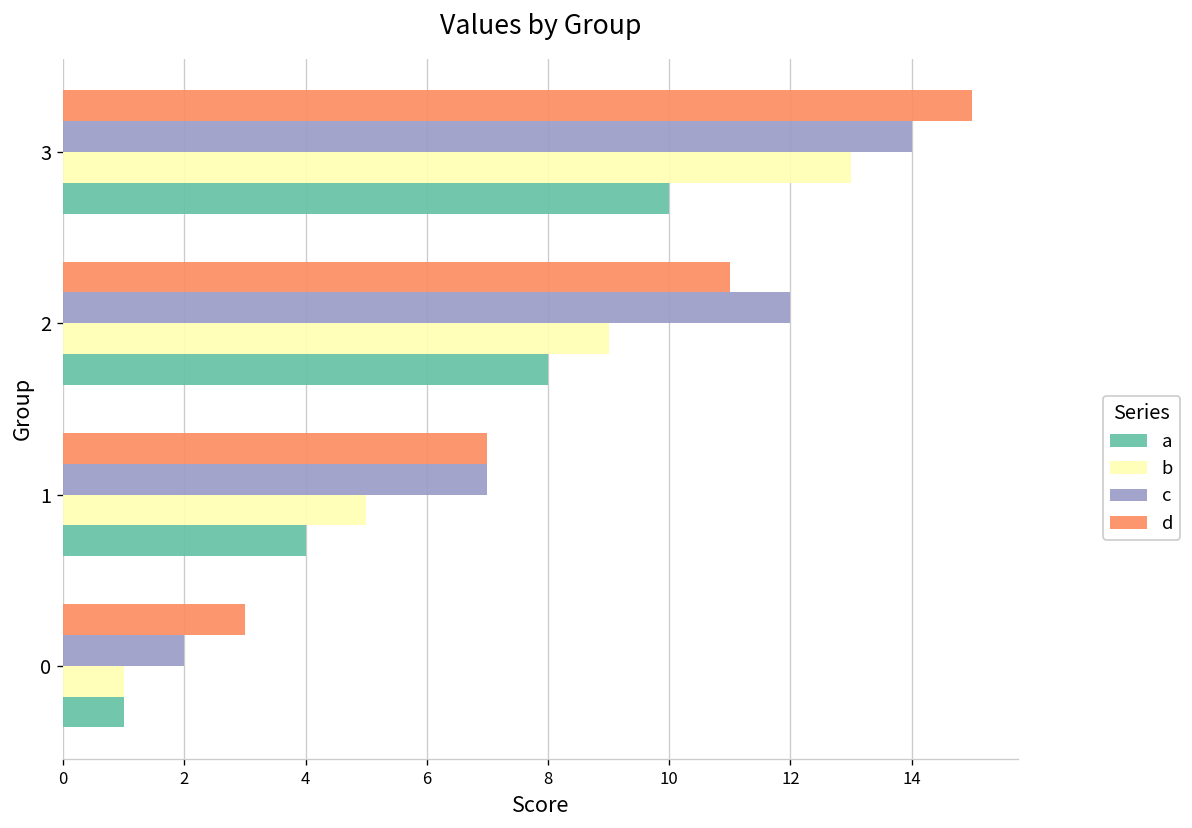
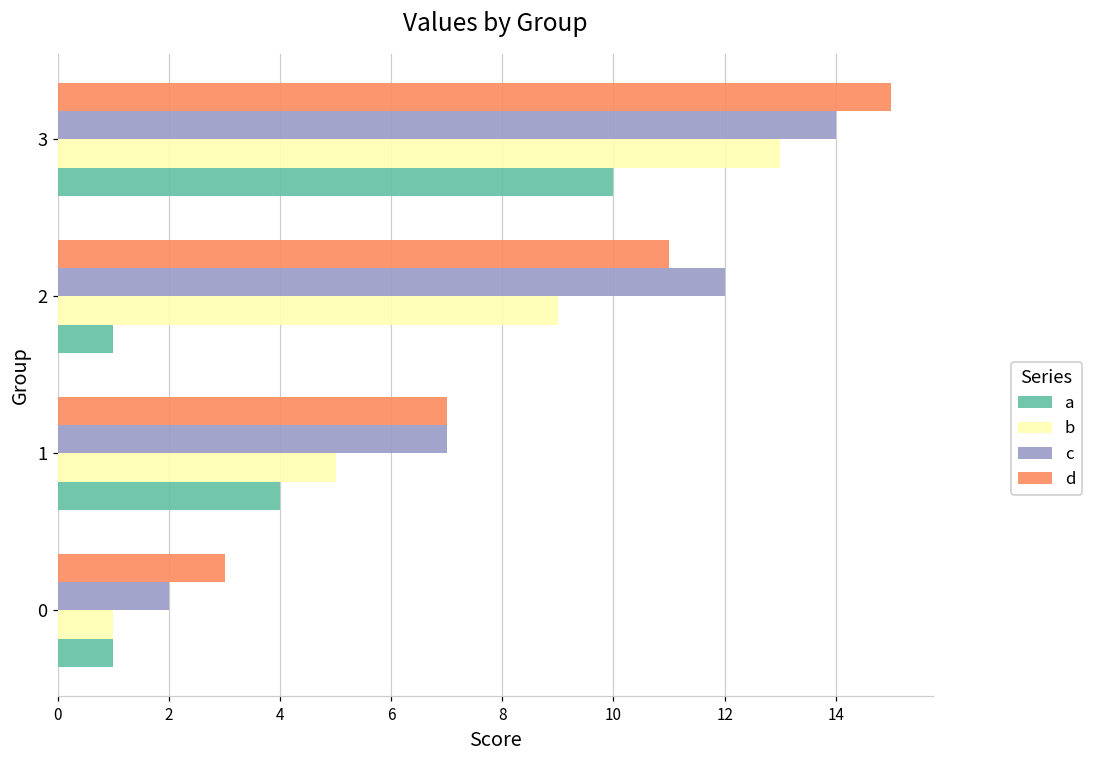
a, 2: 8 -> 1
